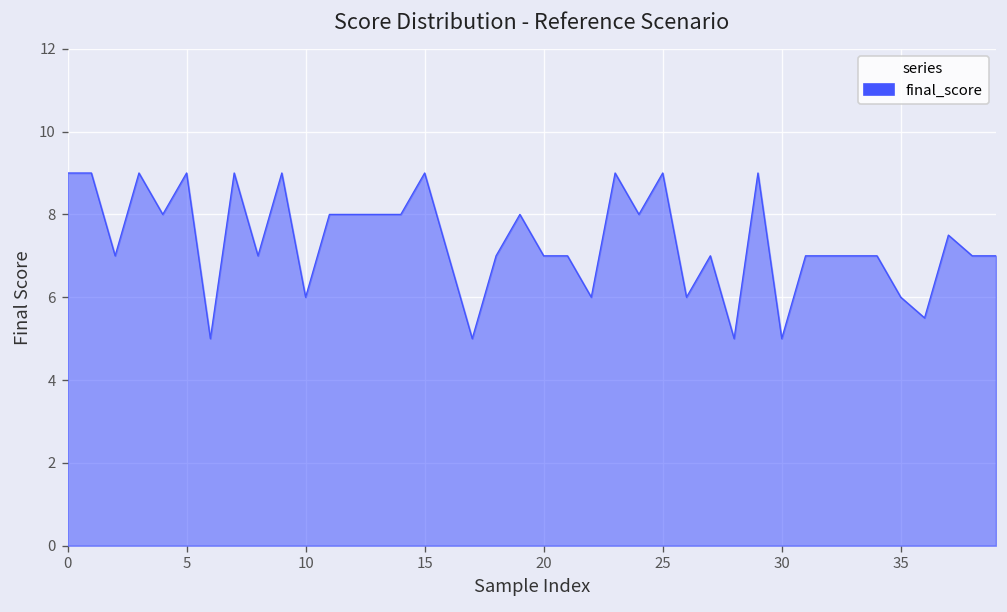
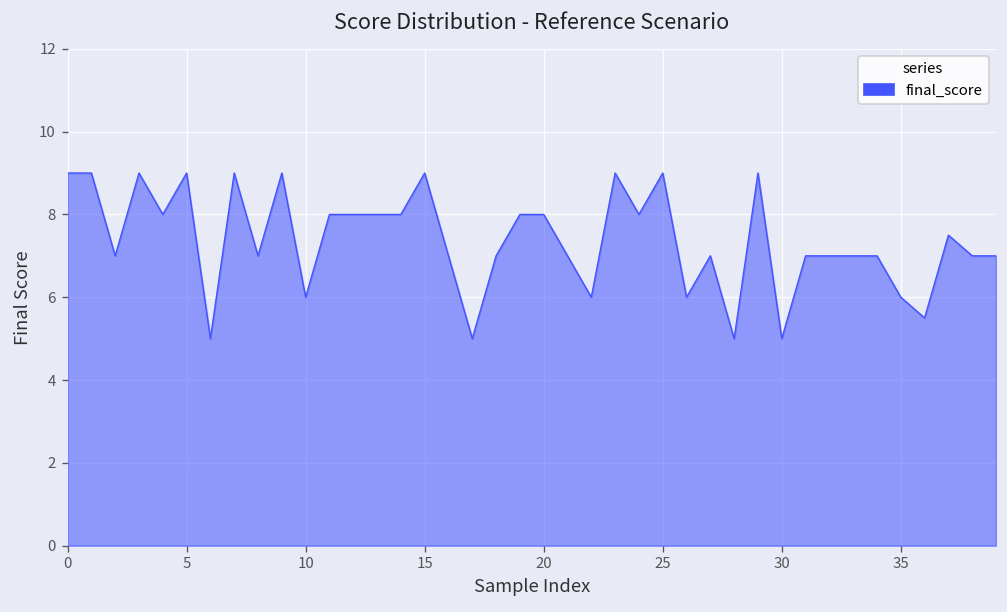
20: 7 -> 8
